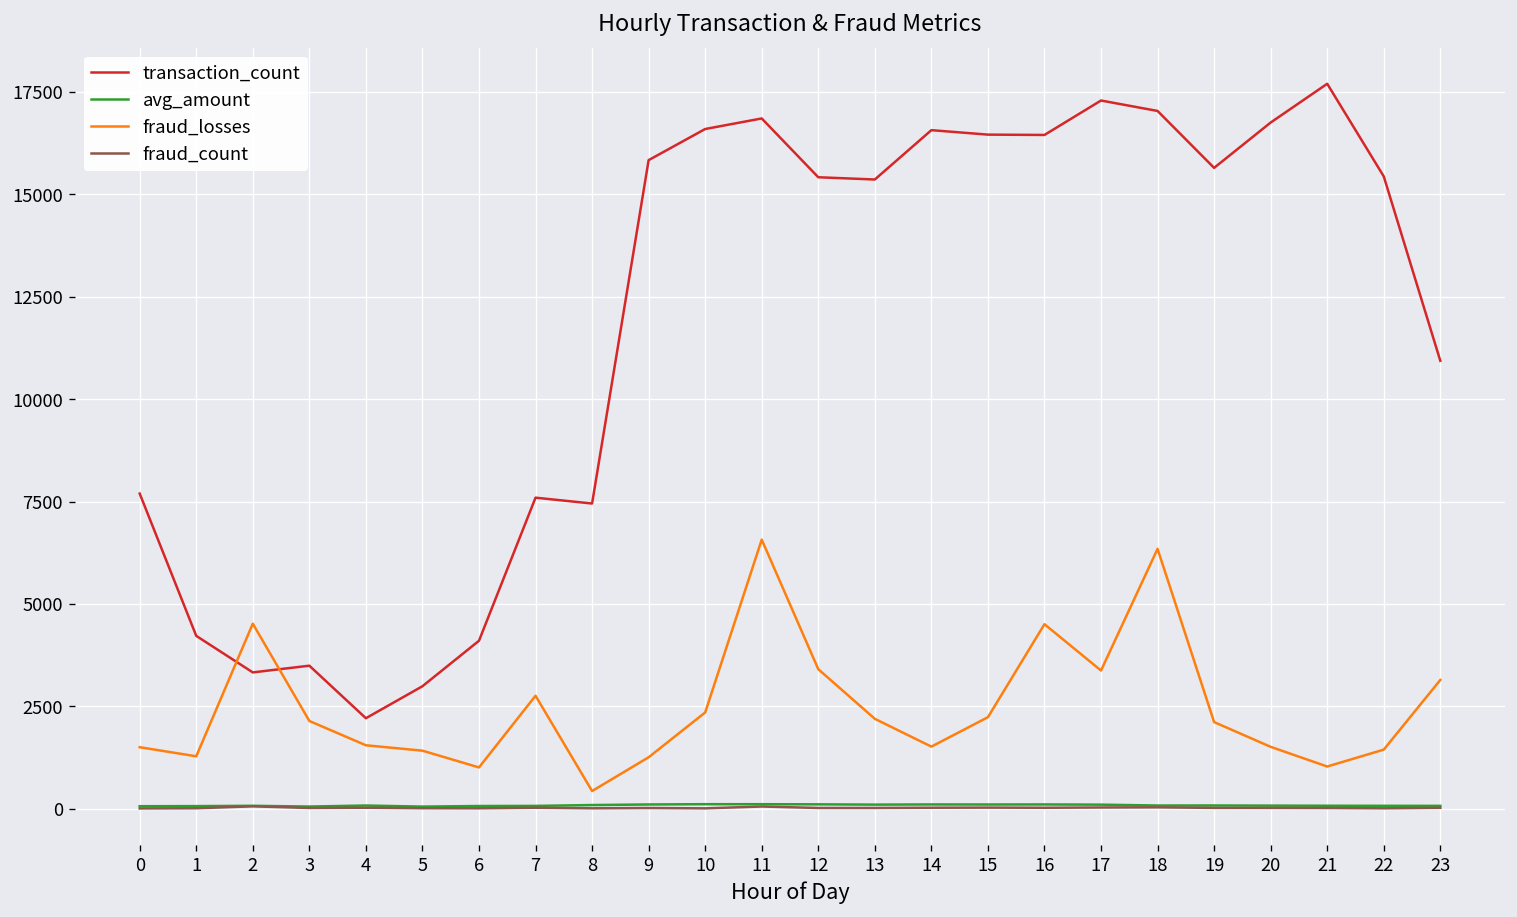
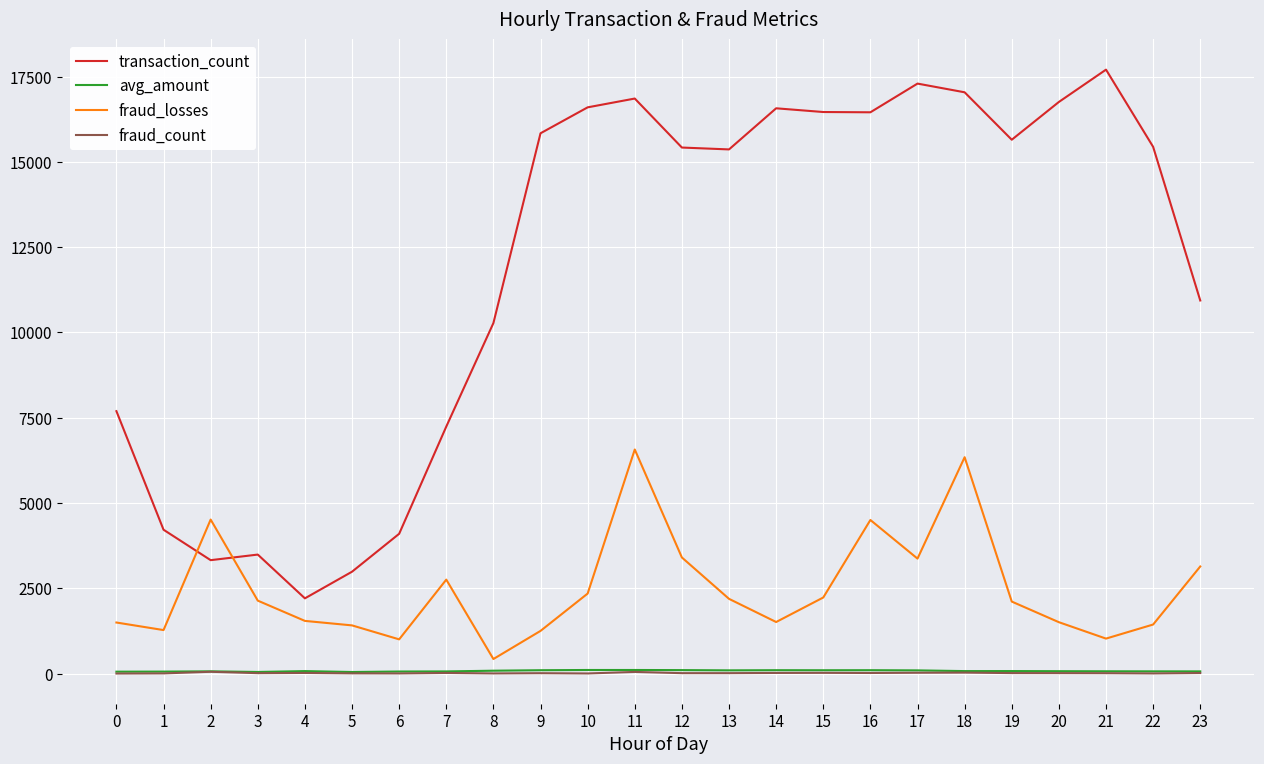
transaction_count, 7: 7600 -> 7200
transaction_count, 8: 7500 -> 10300
